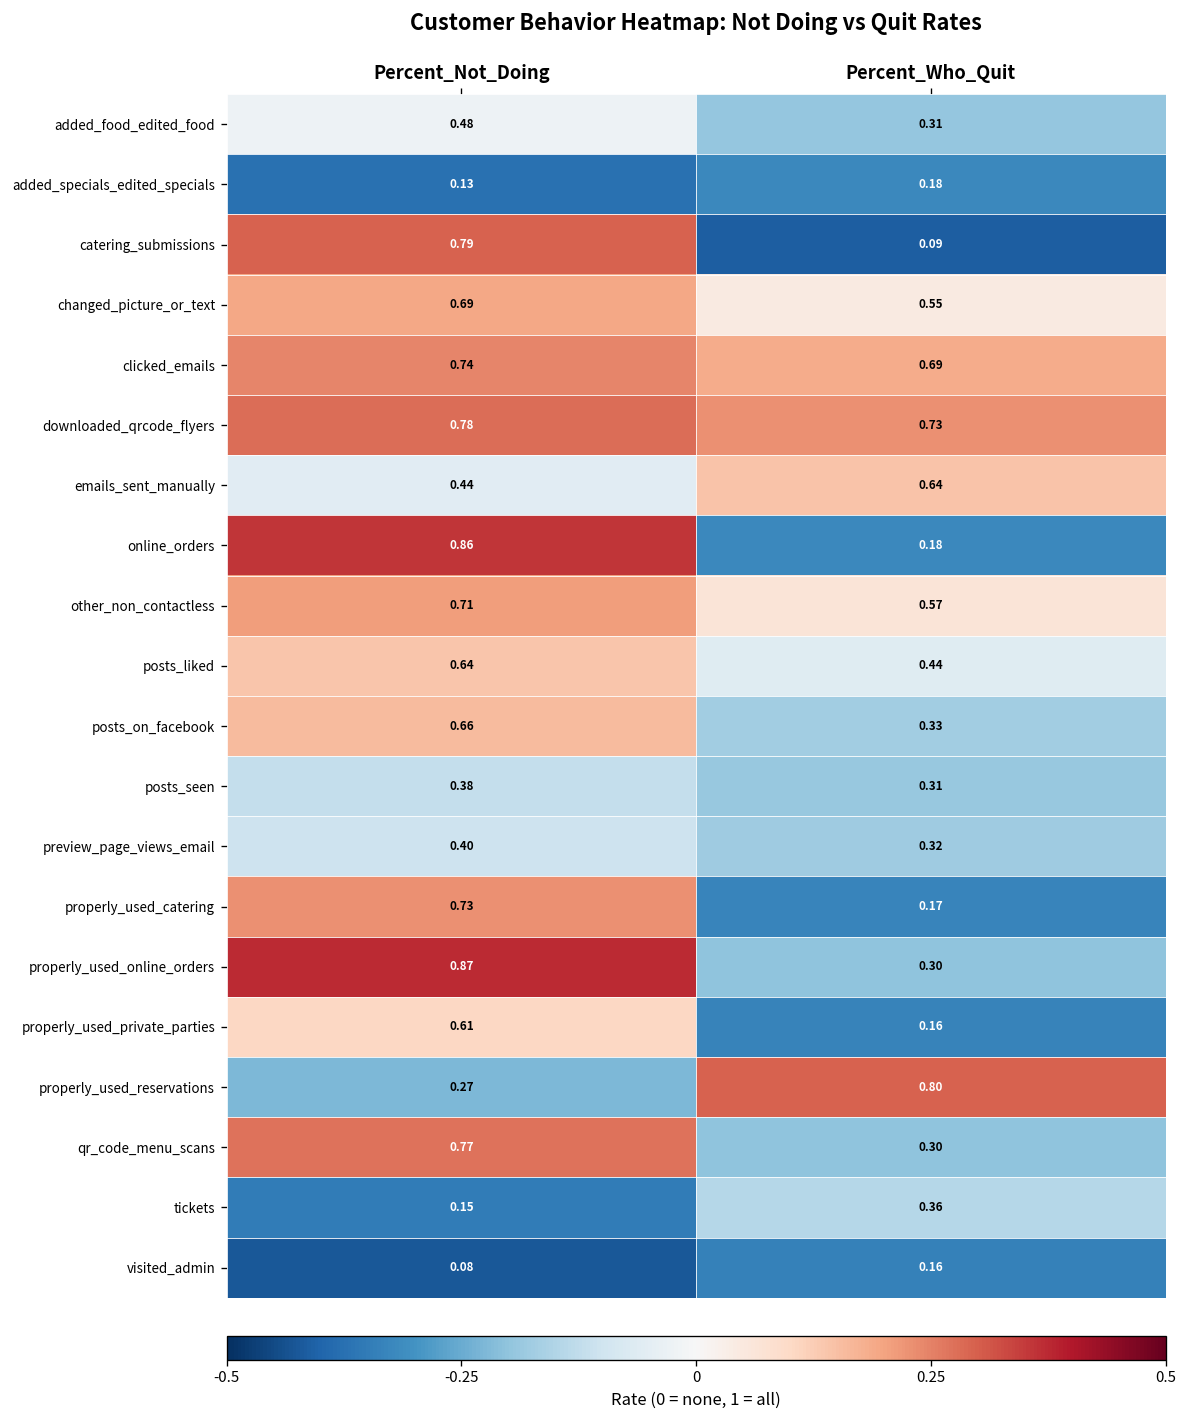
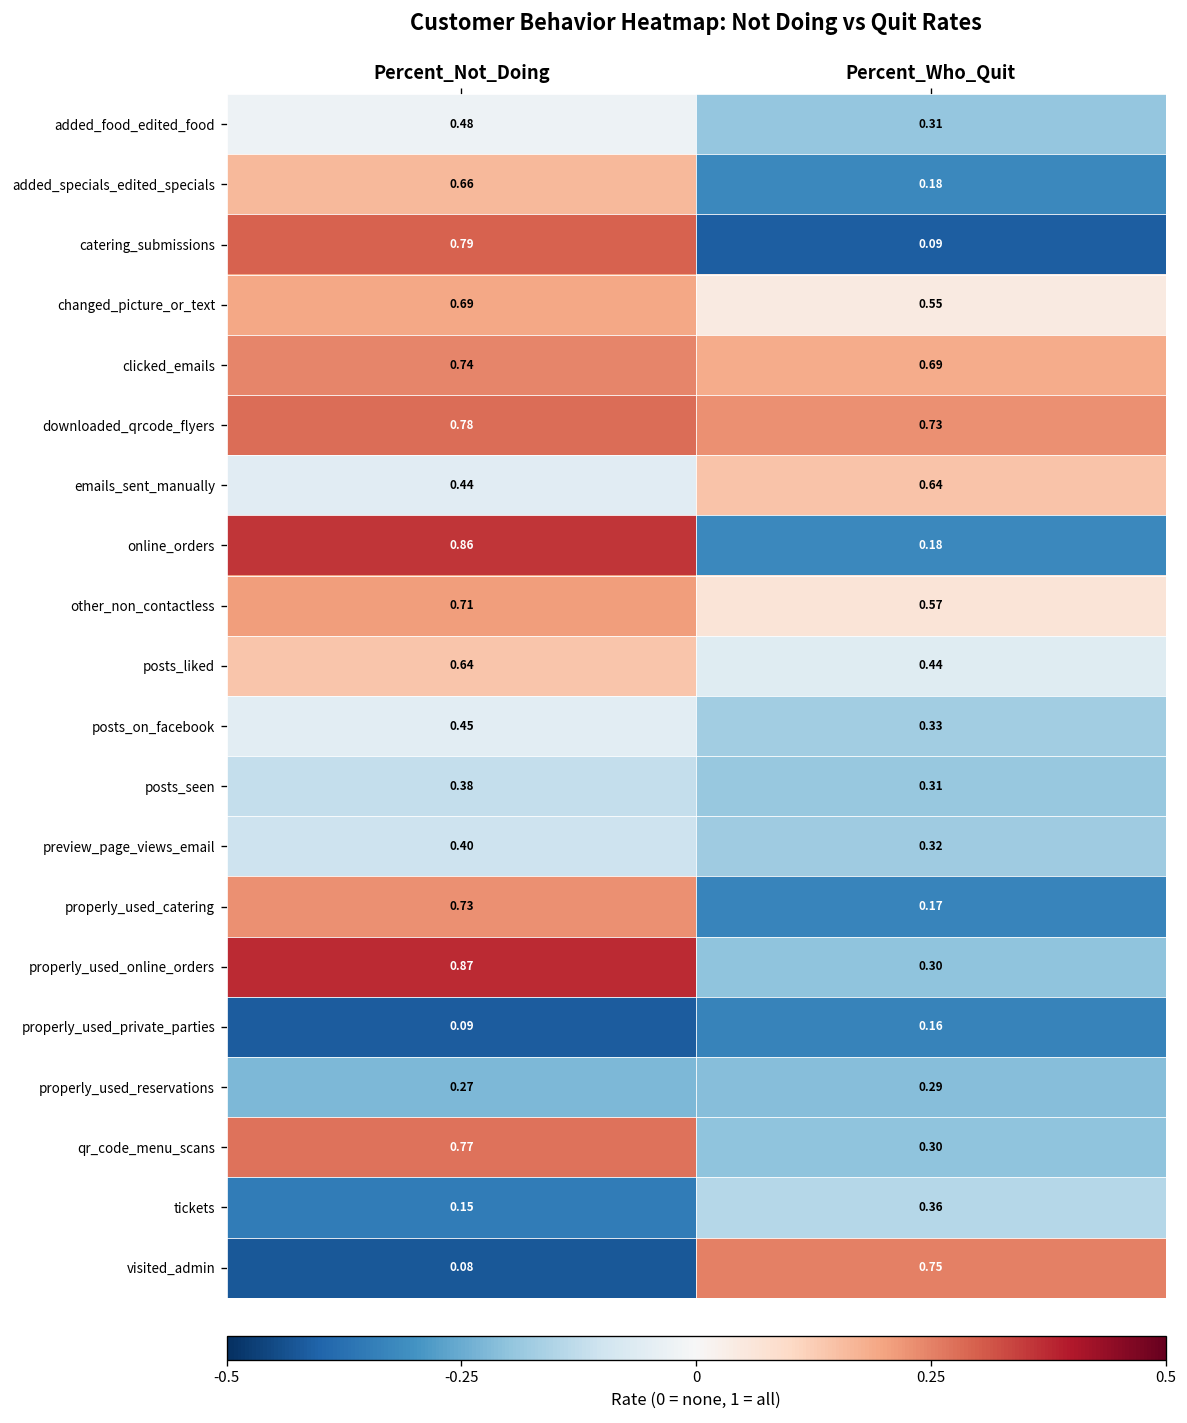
added_specials_edited_specials, Percent_Not_Doing: 0.13 -> 0.66
posts_on_facebook, Percent_Not_Doing: 0.66 -> 0.45
properly_used_private_parties, Percent_Not_Doing: 0.61 -> 0.09
properly_used_reservations, Percent_Who_Quit: 0.80 -> 0.29
visited_admin, Percent_Who_Quit: 0.16 -> 0.75
